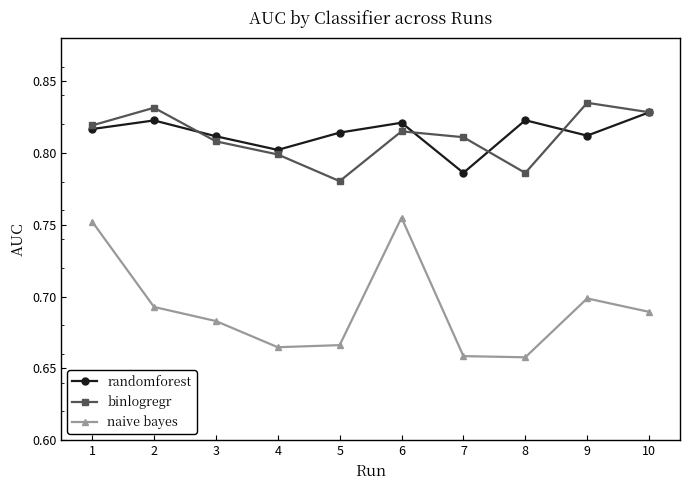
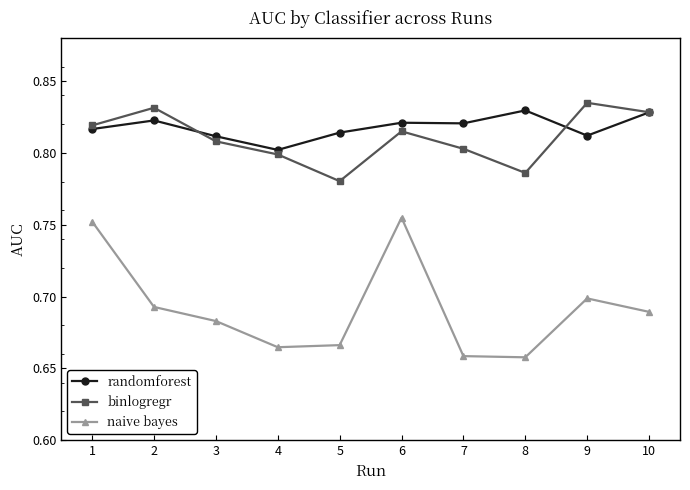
randomforest, 7: 0.786 -> 0.821
binlogregr, 7: 0.811 -> 0.803
randomforest, 8: 0.823 -> 0.830
